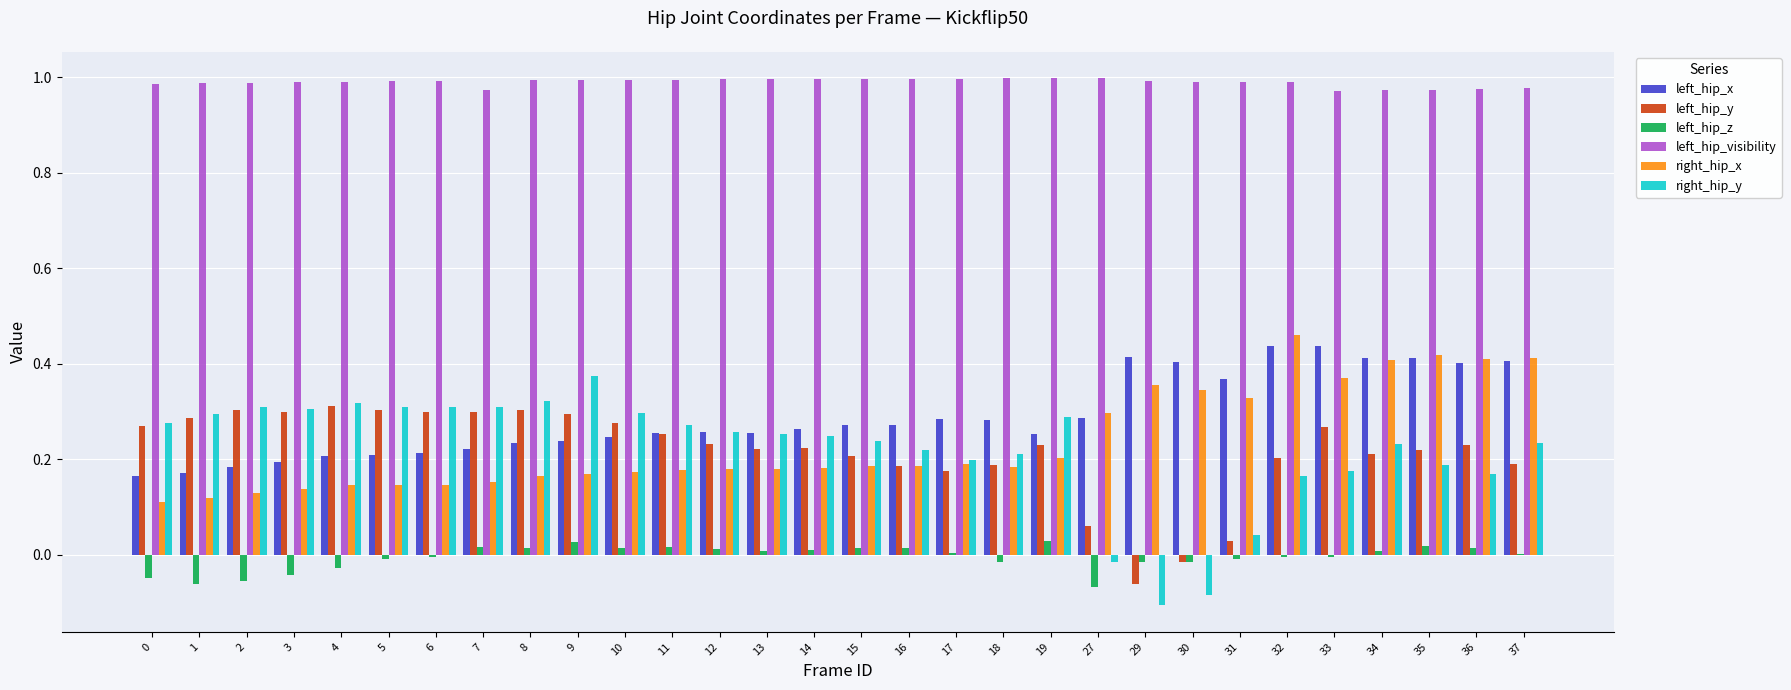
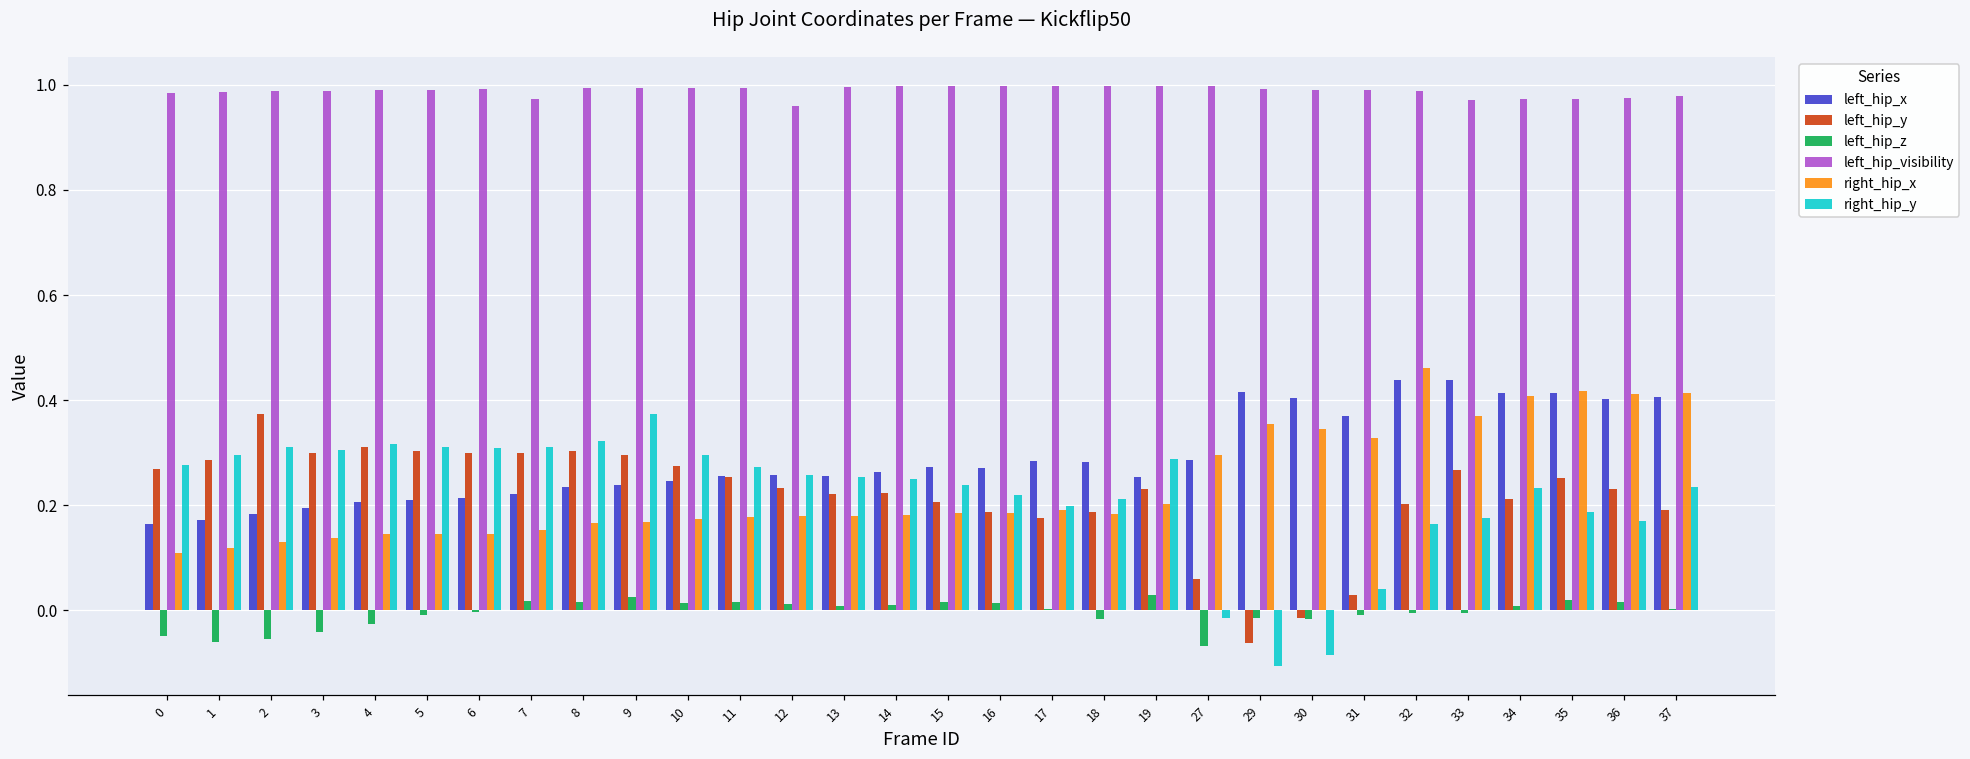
left_hip_y, 2: 0.30 -> 0.37
left_hip_visibility, 12: 1.00 -> 0.96
left_hip_y, 35: 0.22 -> 0.25
